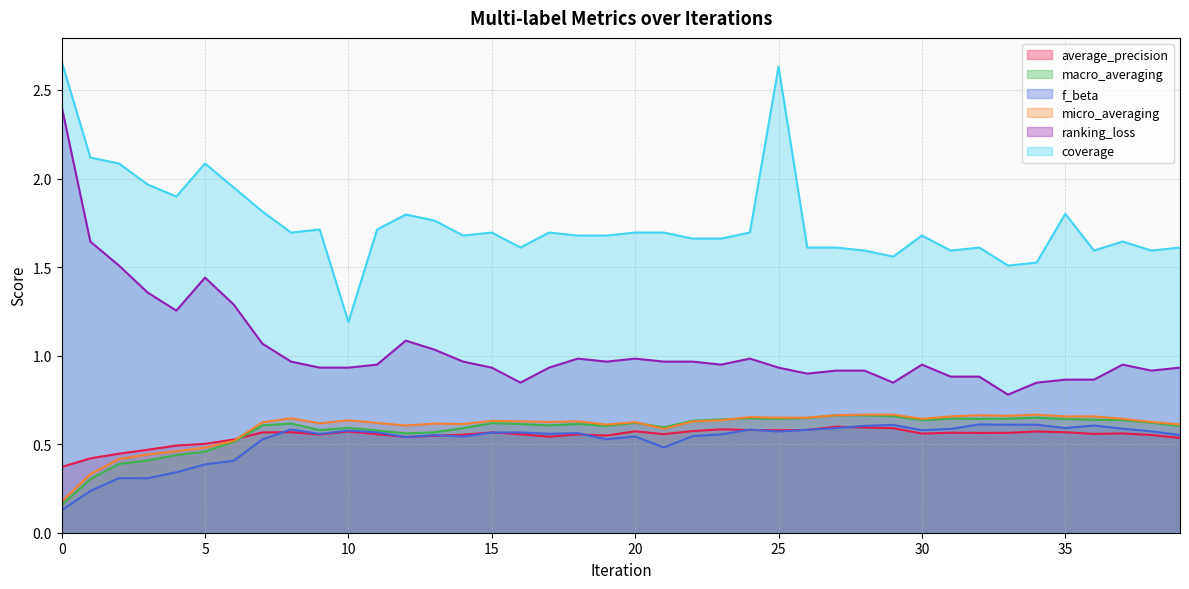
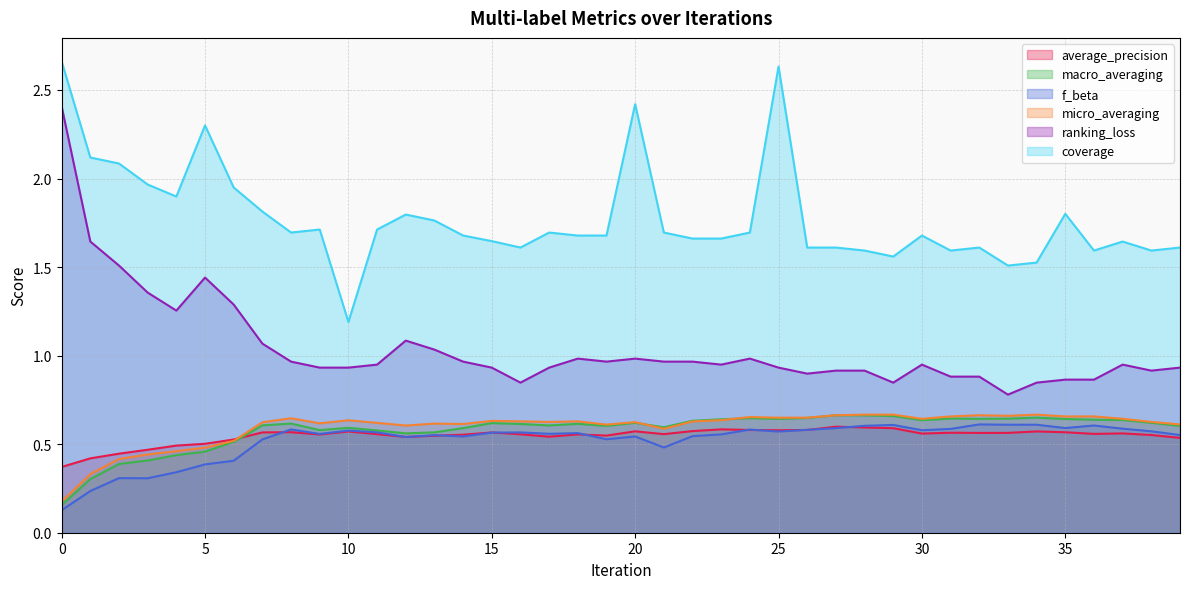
coverage, 5: 2.08 -> 2.30
coverage, 15: 1.69 -> 1.65
coverage, 20: 1.69 -> 2.42
